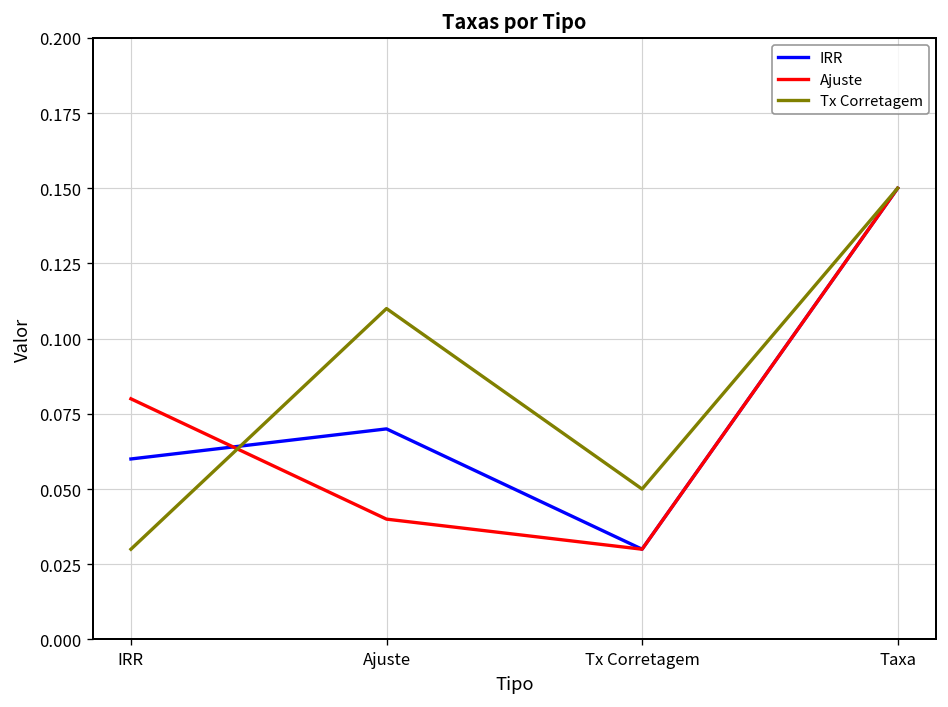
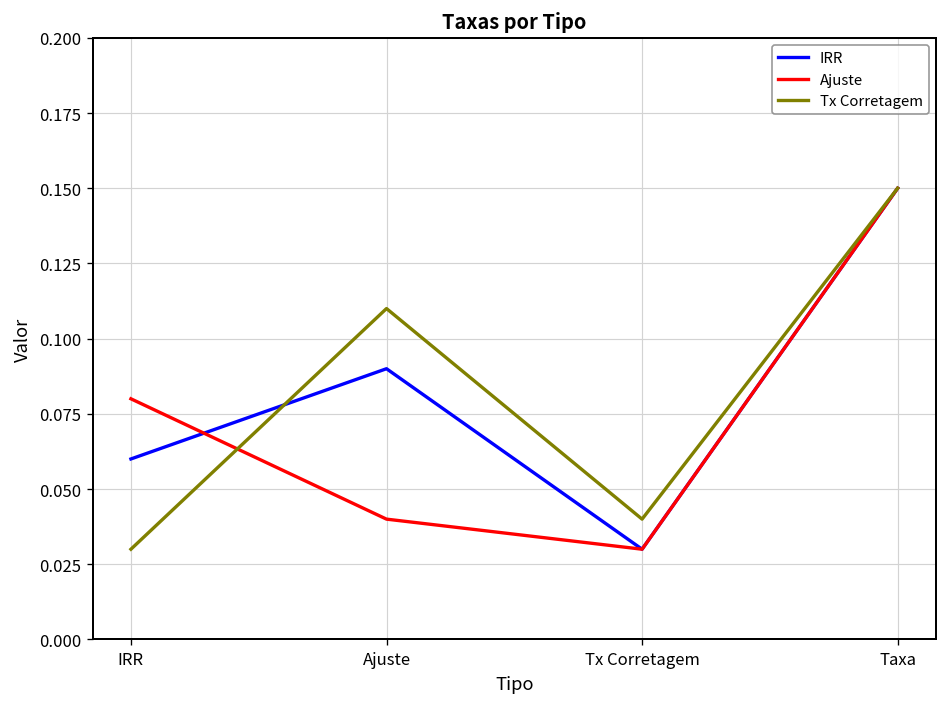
IRR, Ajuste: 0.07 -> 0.09
Tx Corretagem, Tx Corretagem: 0.05 -> 0.04
